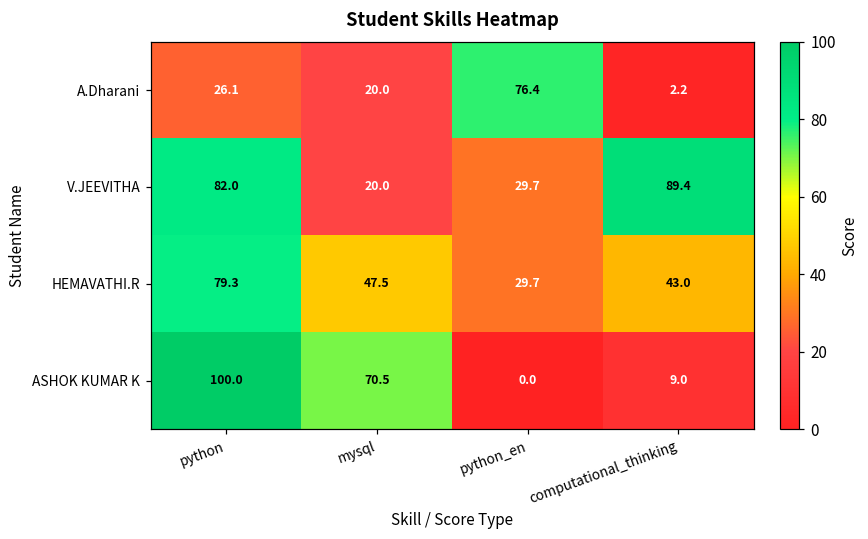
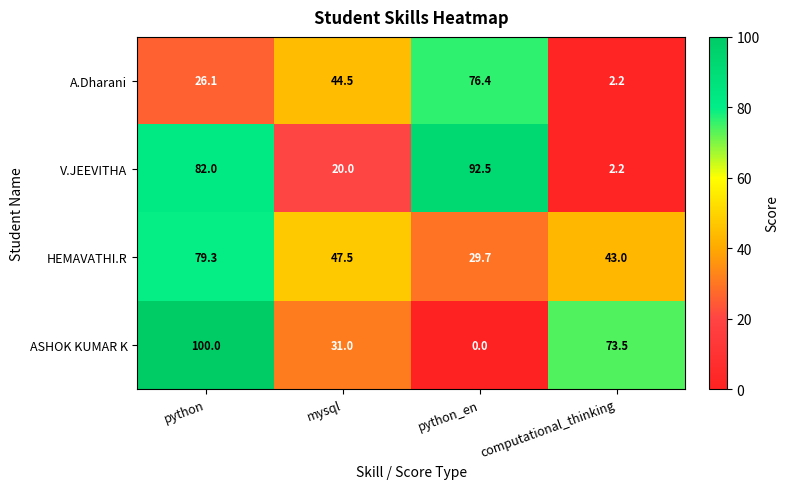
A.Dharani, mysql: 20.0 -> 44.5
V.JEEVITHA, python_en: 29.7 -> 92.5
V.JEEVITHA, computational_thinking: 89.4 -> 2.2
ASHOK KUMAR K, mysql: 70.5 -> 31.0
ASHOK KUMAR K, computational_thinking: 9.0 -> 73.5
